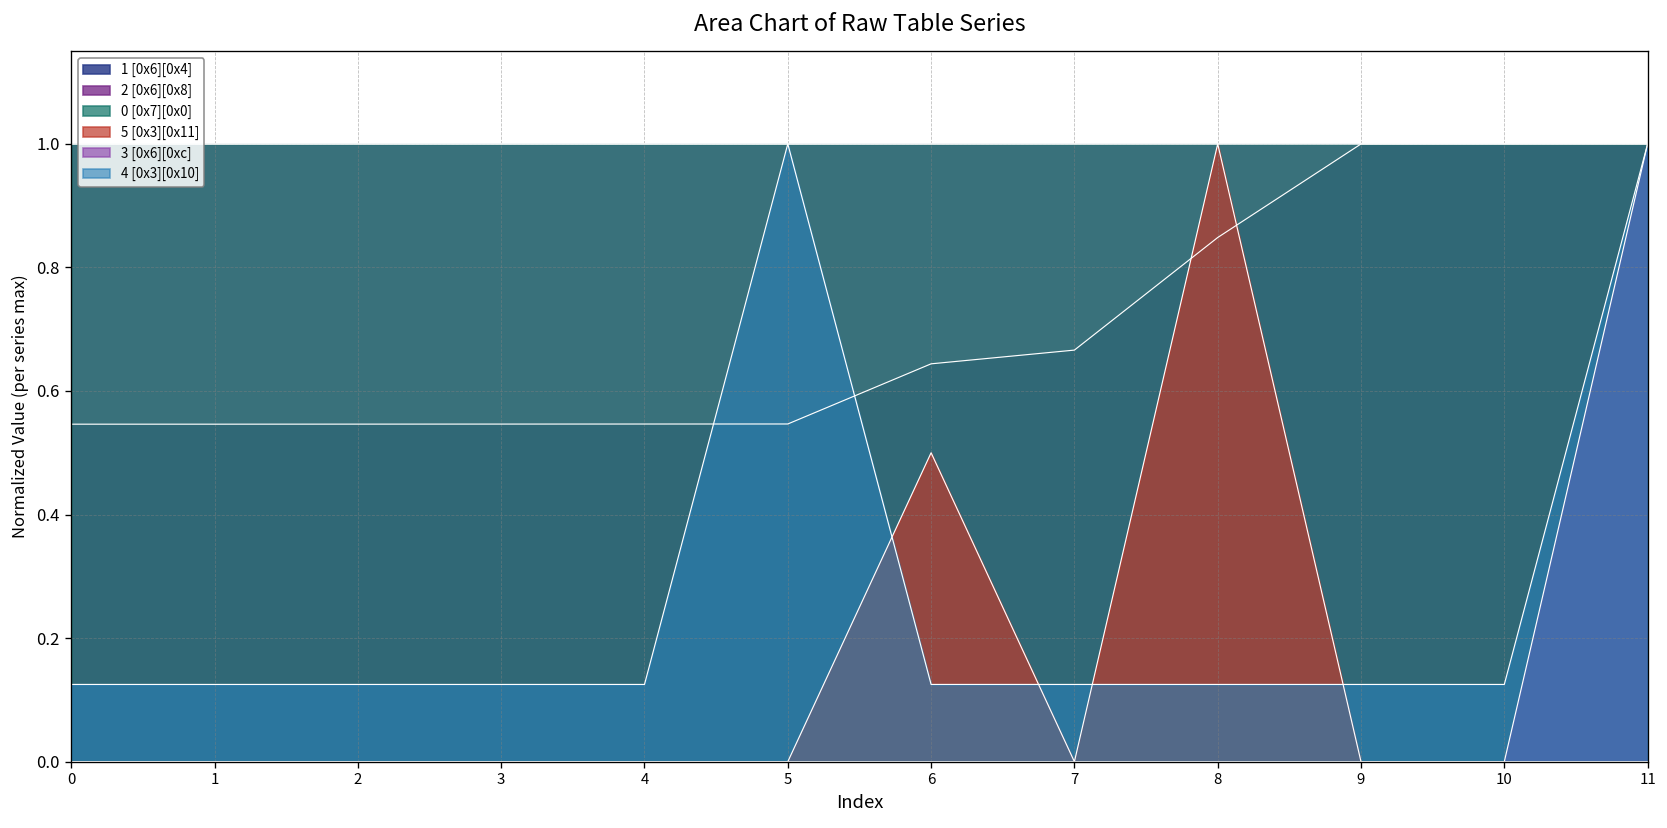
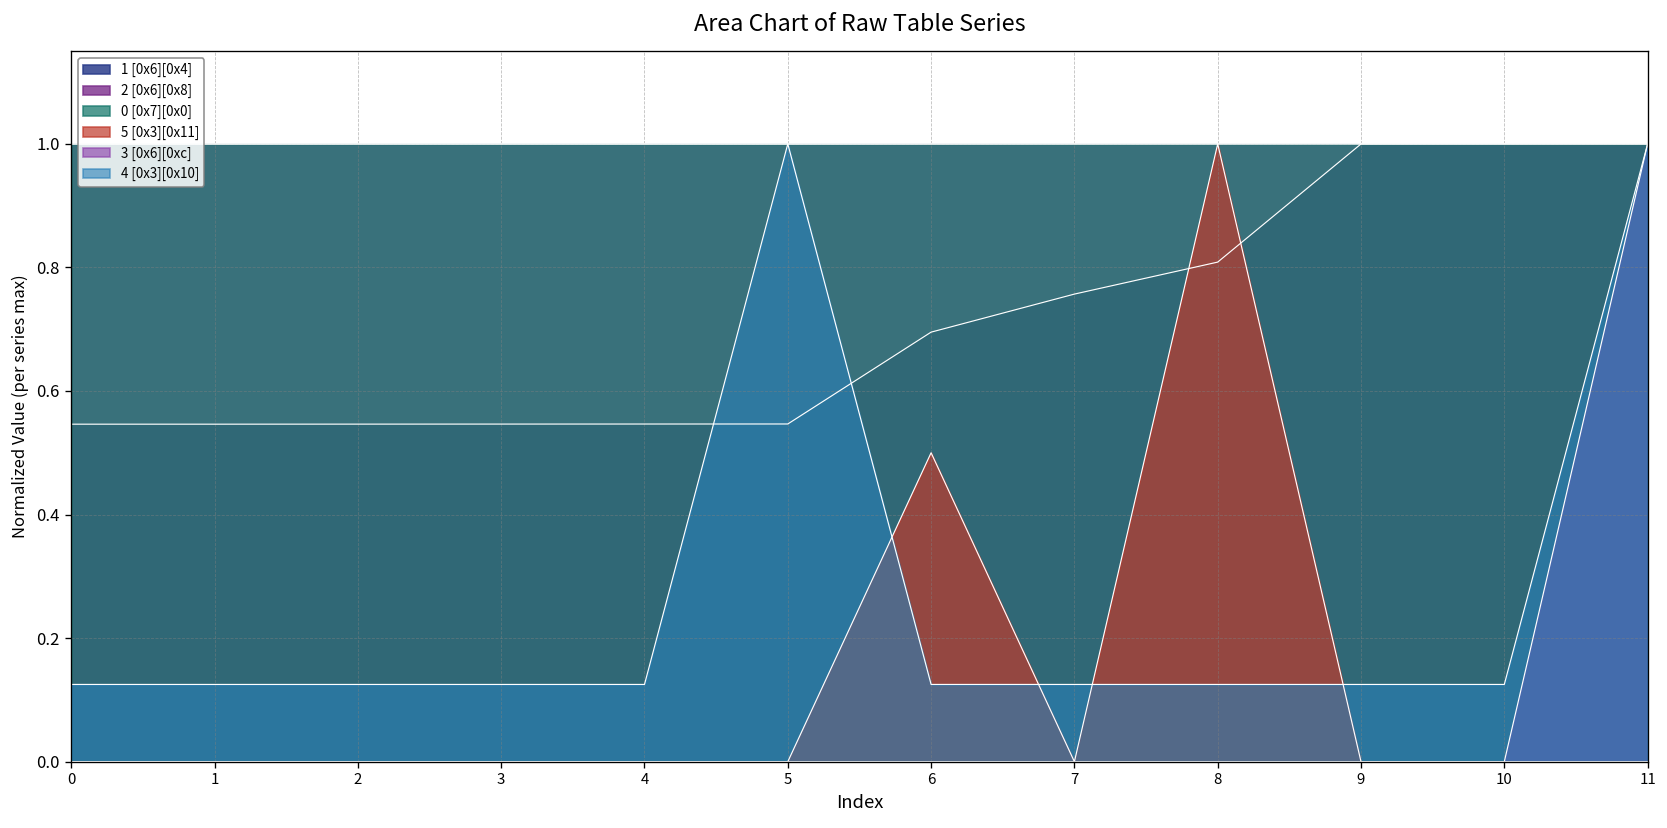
1 [0x6][0x4], 6: 0.64 -> 0.70
1 [0x6][0x4], 7: 0.67 -> 0.76
1 [0x6][0x4], 8: 0.85 -> 0.81
